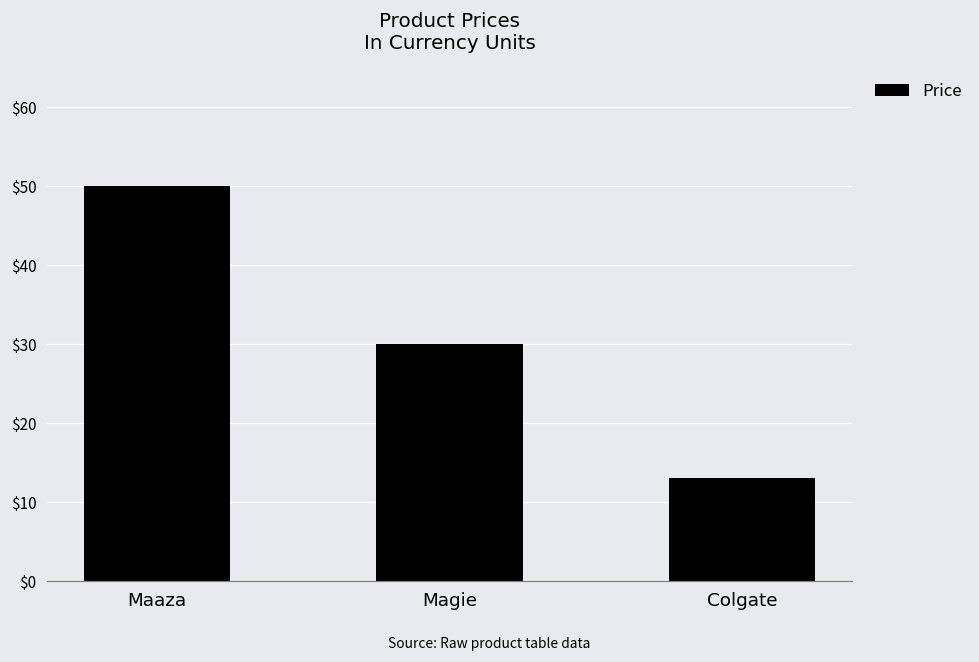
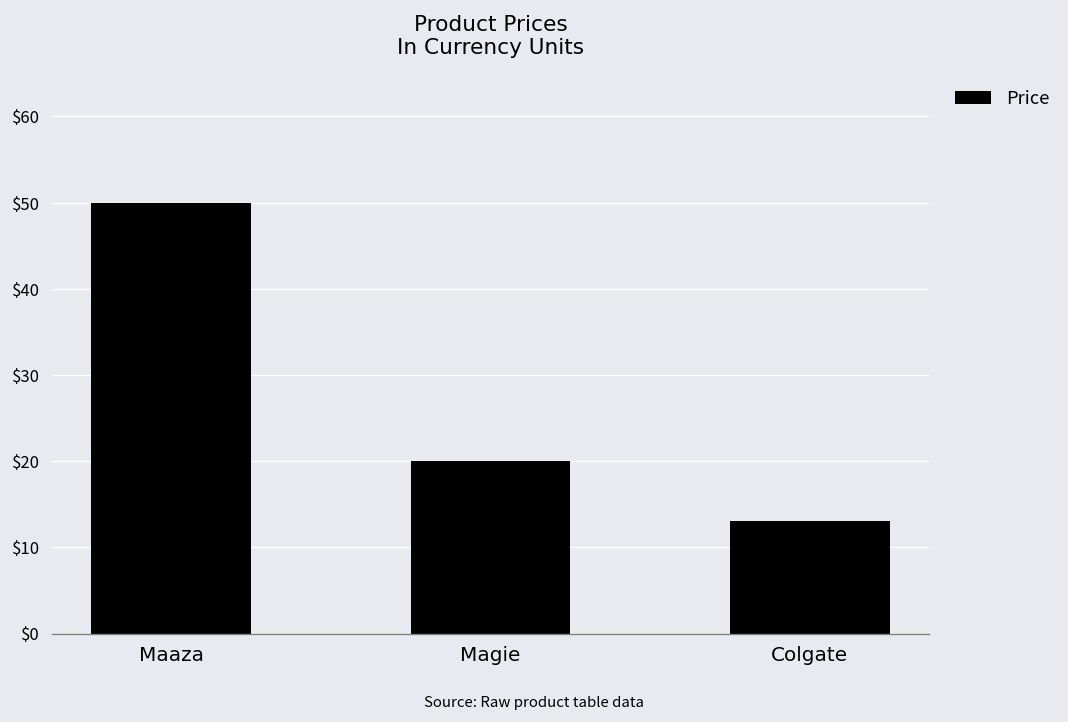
Magie: $30 -> $20
